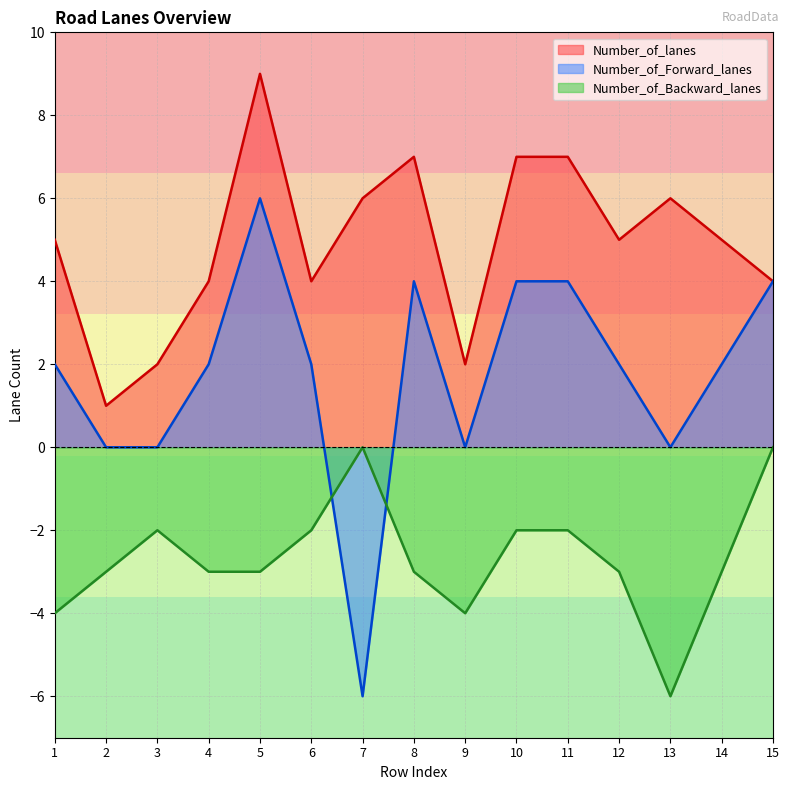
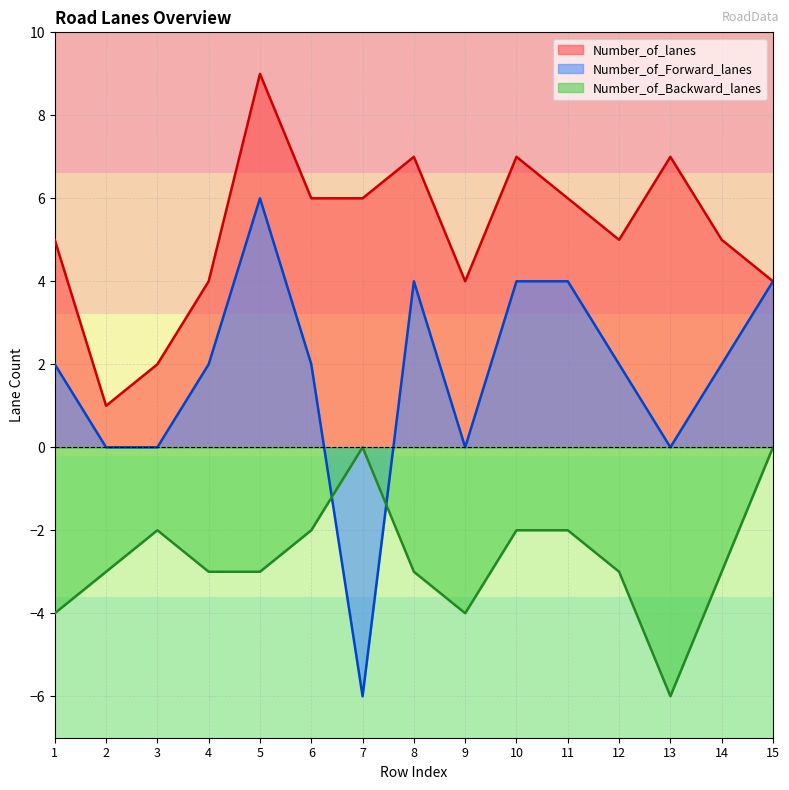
Number_of_lanes, 6: 4 -> 6
Number_of_lanes, 9: 2 -> 4
Number_of_lanes, 11: 7 -> 6
Number_of_lanes, 13: 6 -> 7
